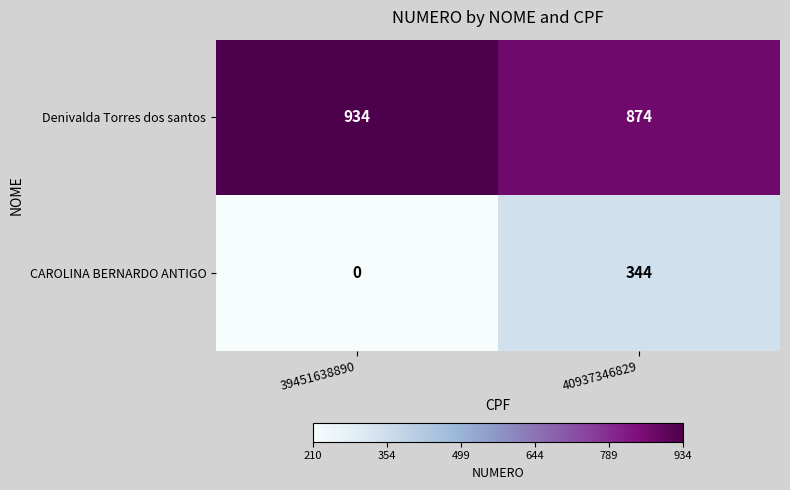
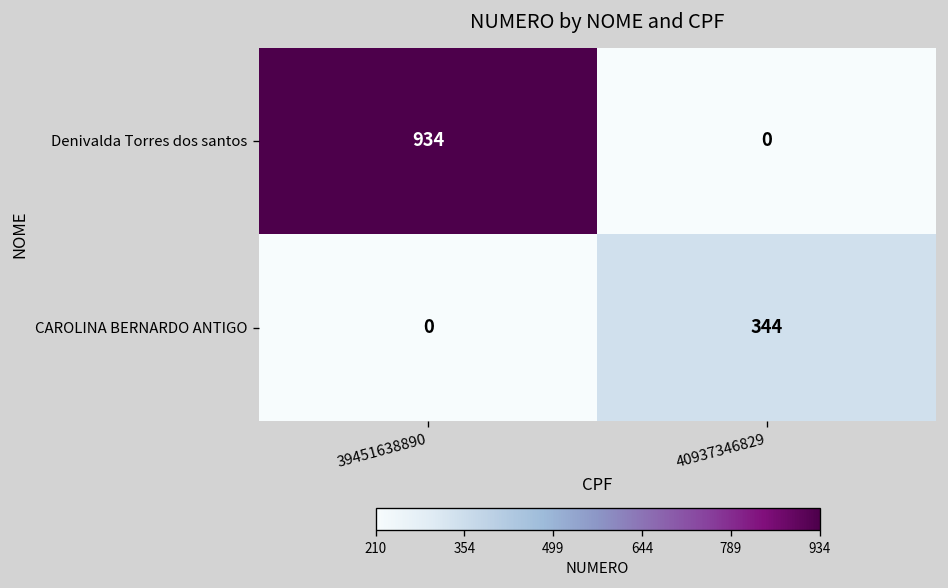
Denivalda Torres dos santos, 40937346829: 874 -> 0
